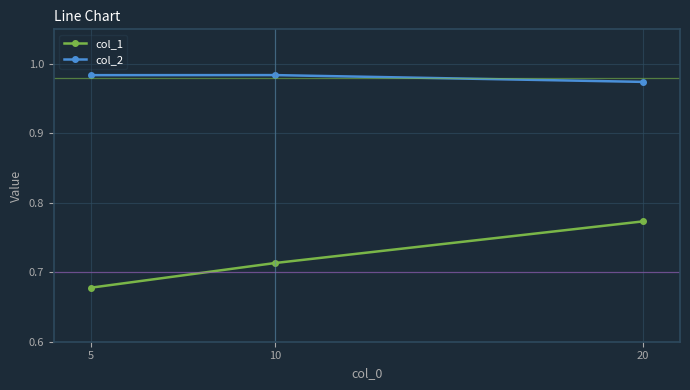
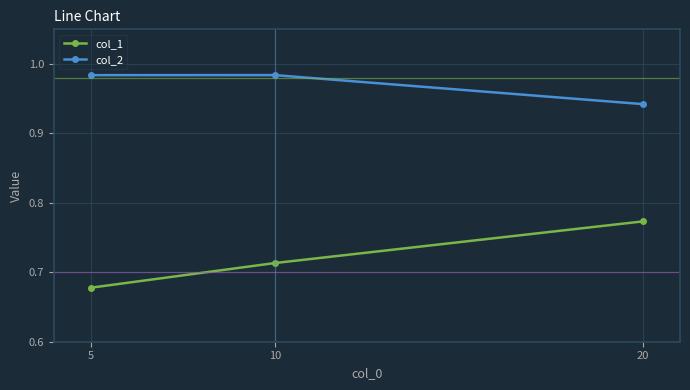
col_2, 20: 0.97 -> 0.94
